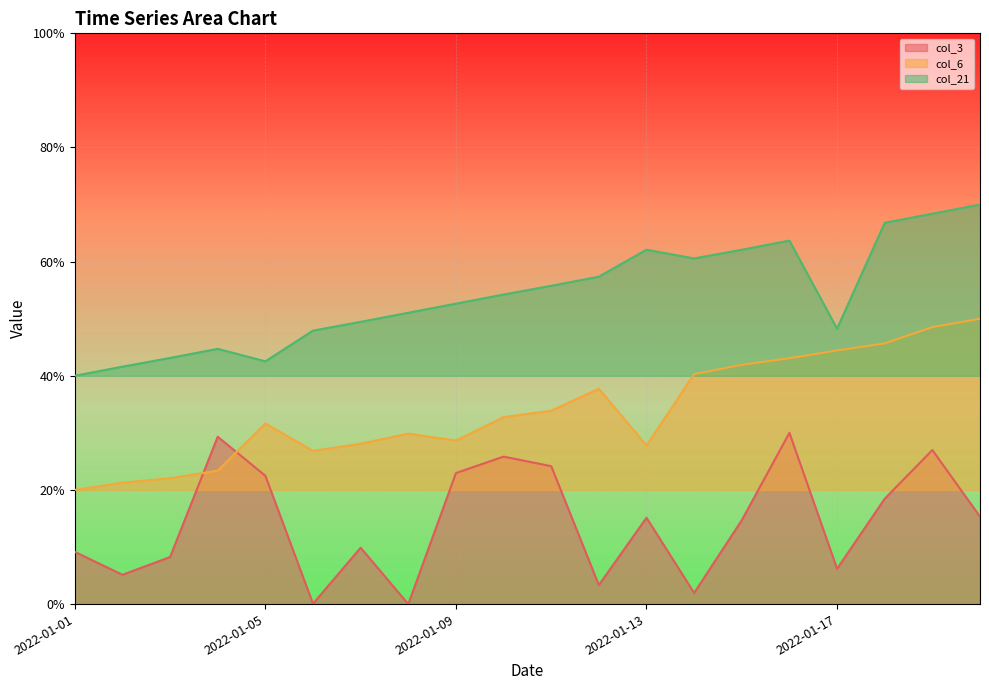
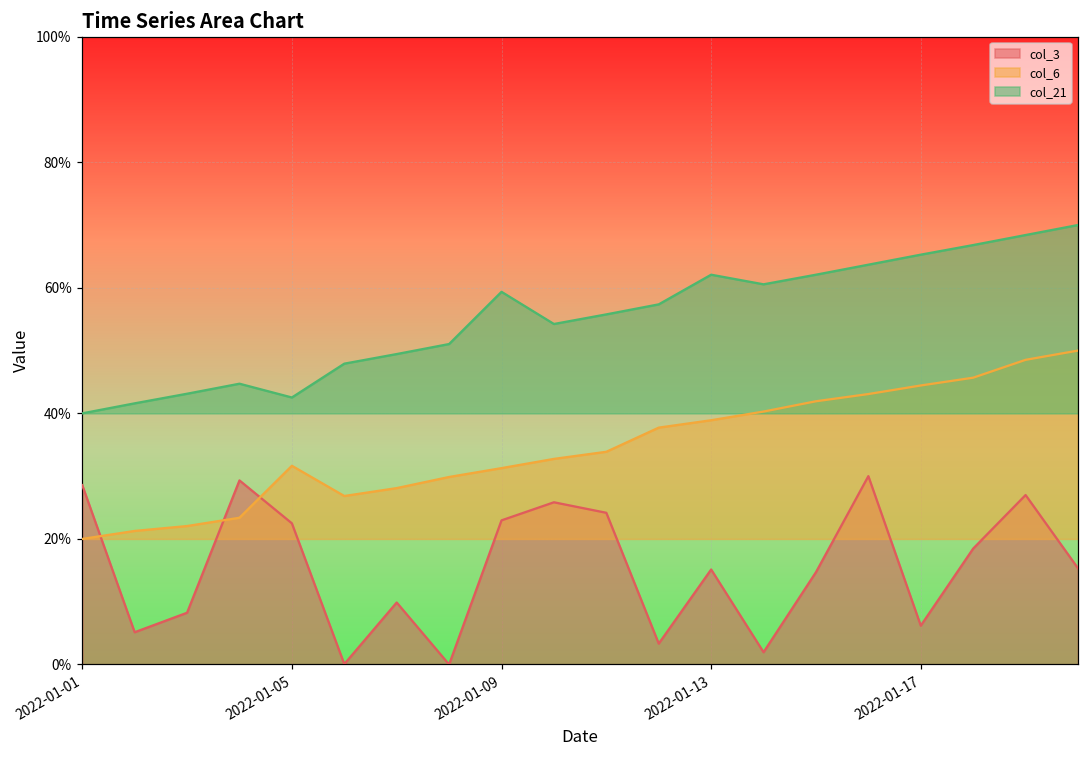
col_3, 2022-01-01: 9% -> 29%
col_6, 2022-01-09: 29% -> 31%
col_21, 2022-01-09: 53% -> 59%
col_6, 2022-01-13: 28% -> 39%
col_21, 2022-01-17: 48% -> 65%
